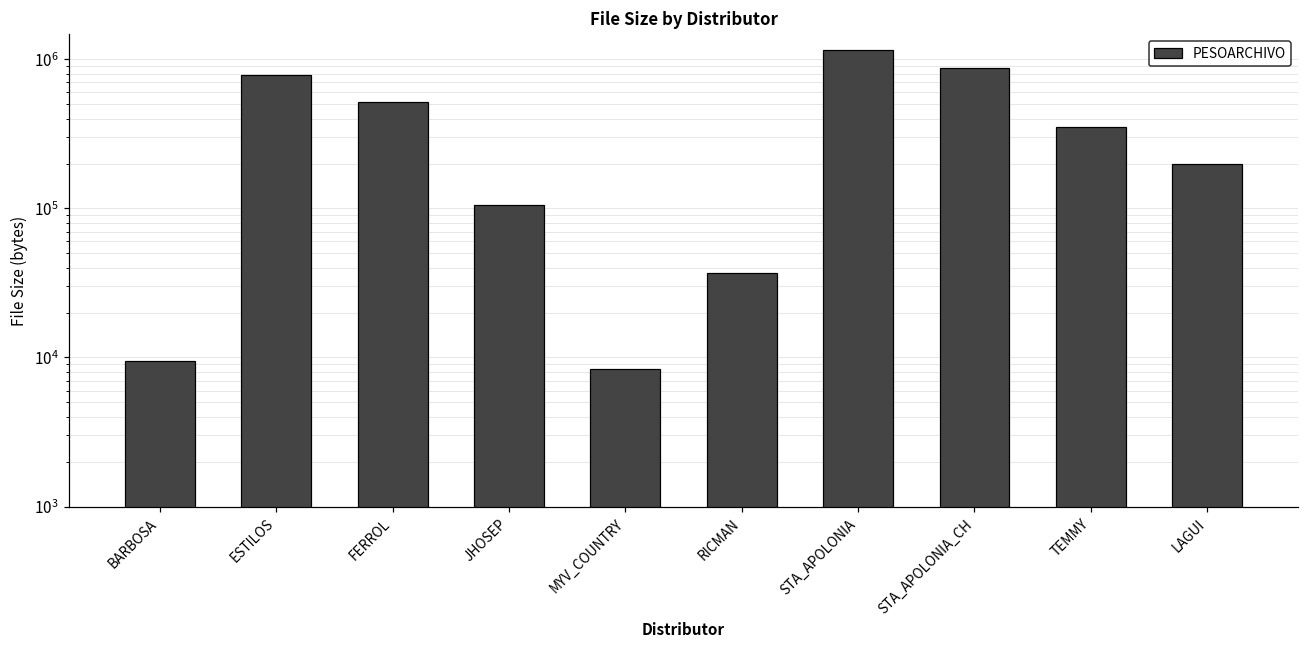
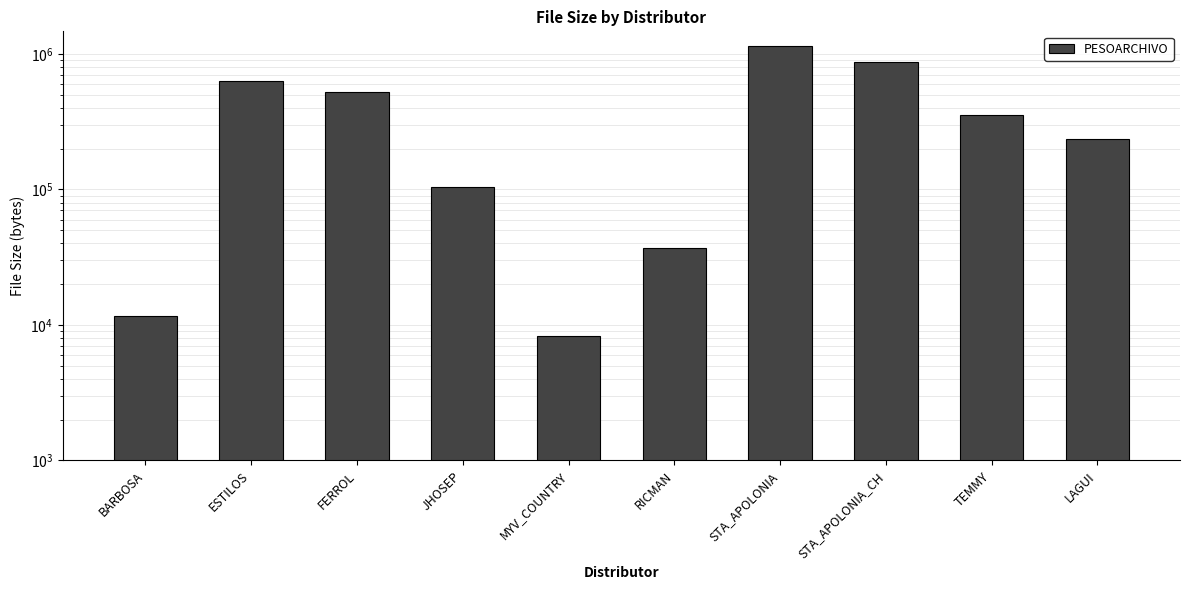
BARBOSA: 10000 -> 12000
ESTILOS: 800000 -> 600000
LAGUI: 200000 -> 240000
